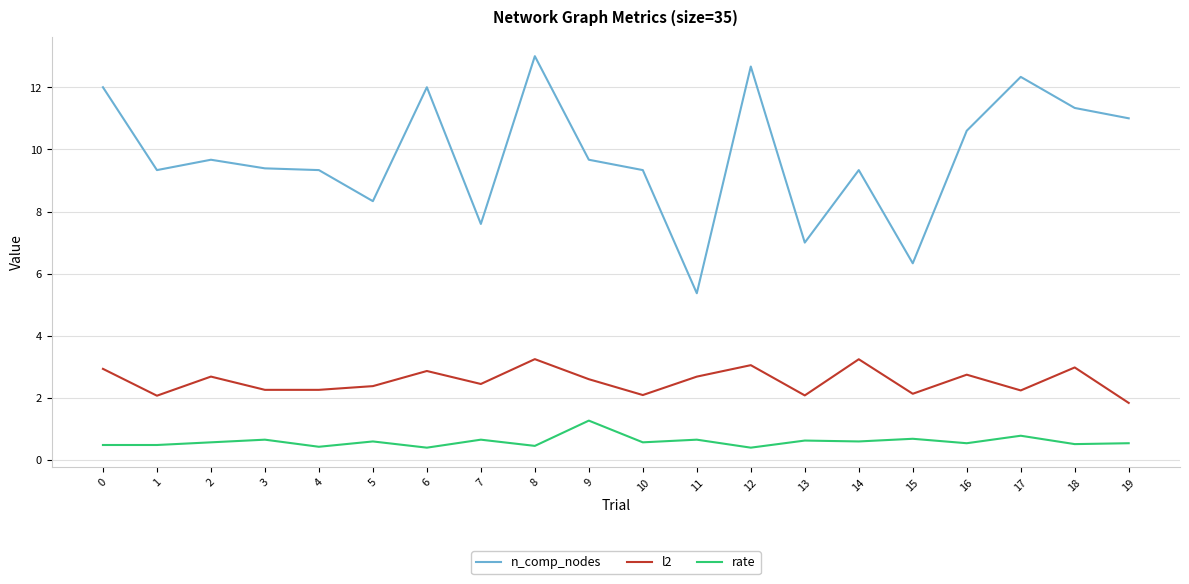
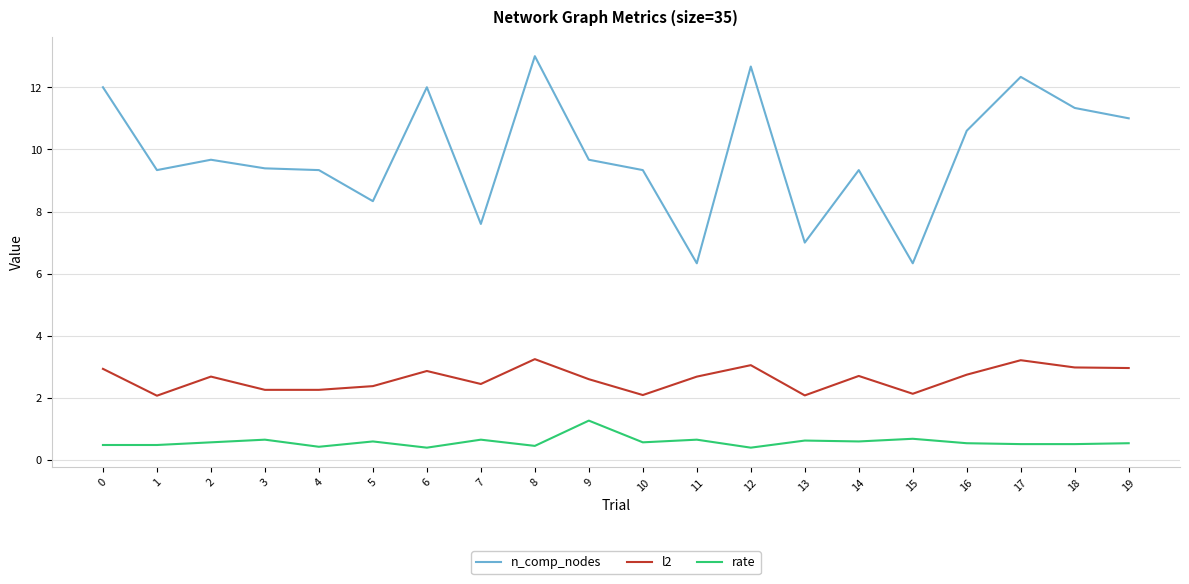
n_comp_nodes, 11: 5.4 -> 6.3
l2, 14: 3.2 -> 2.7
l2, 17: 2.2 -> 3.2
rate, 17: 0.8 -> 0.5
l2, 19: 1.8 -> 3.0
